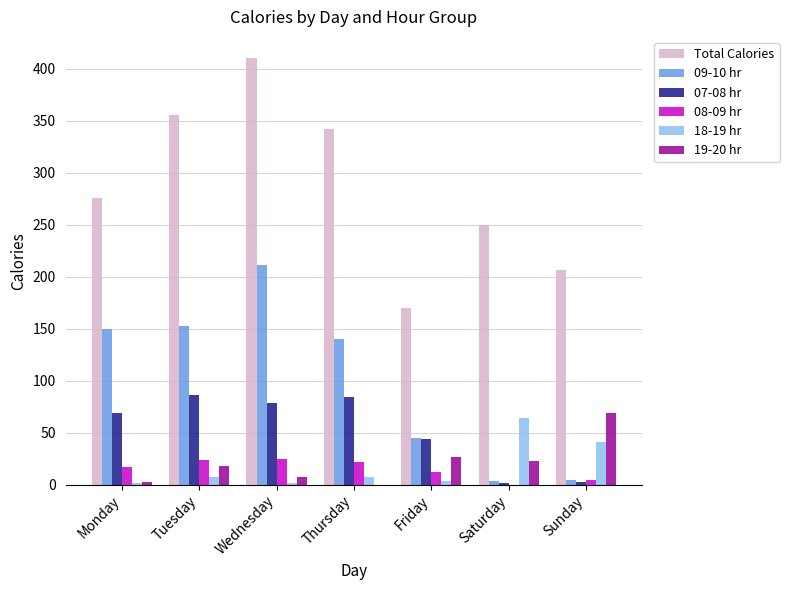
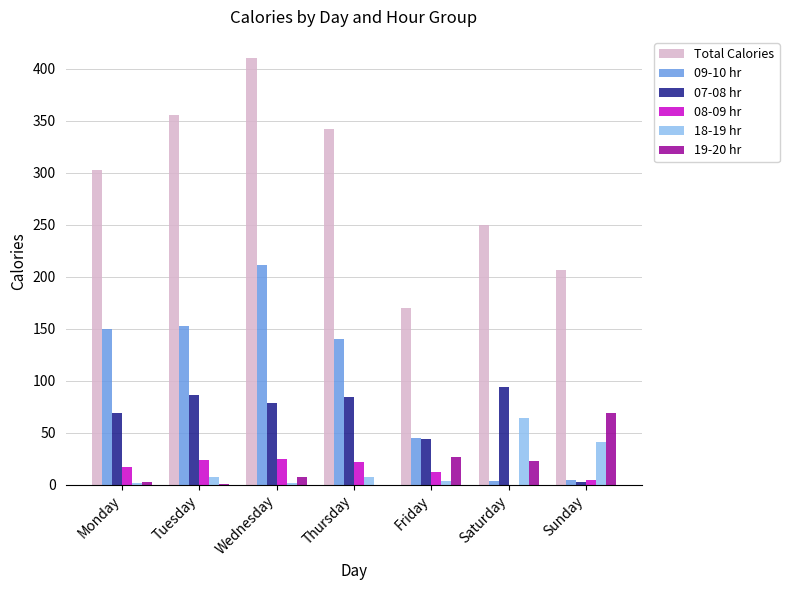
Total Calories, Monday: 276 -> 303
19-20 hr, Tuesday: 18 -> 1
07-08 hr, Saturday: 2 -> 94
